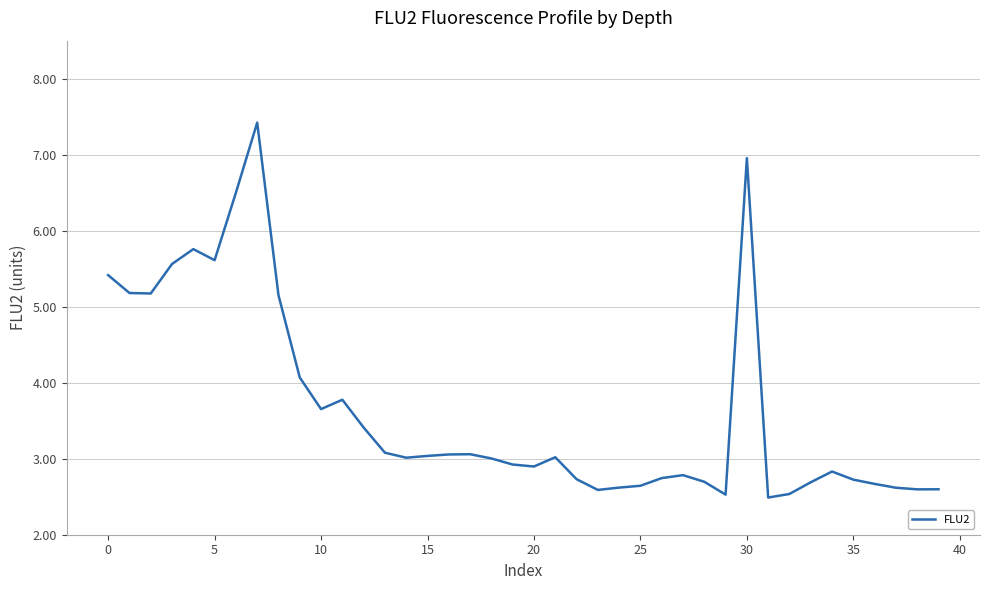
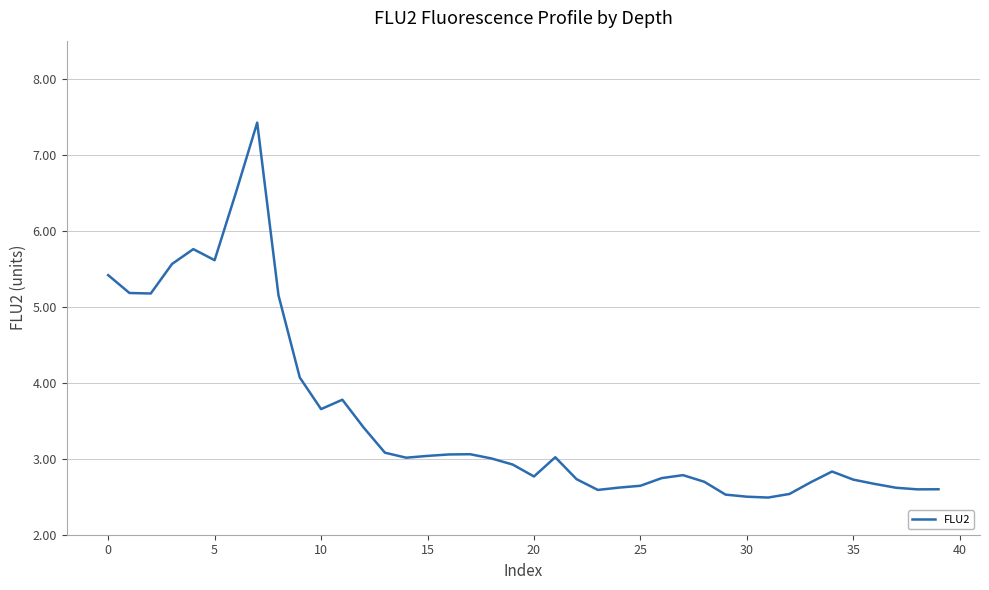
20: 2.9 -> 2.8
30: 7.0 -> 2.5
